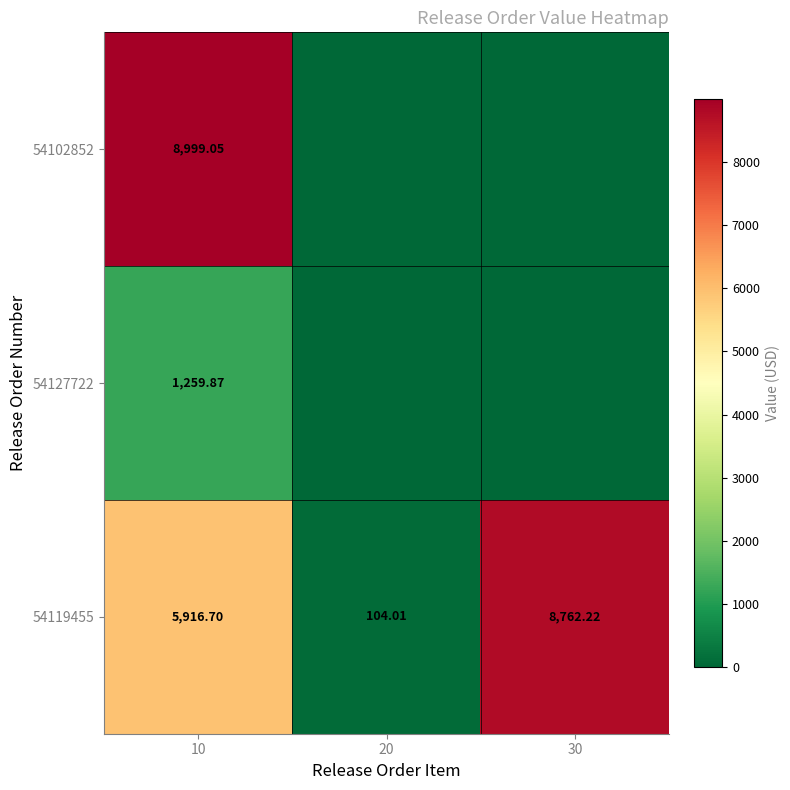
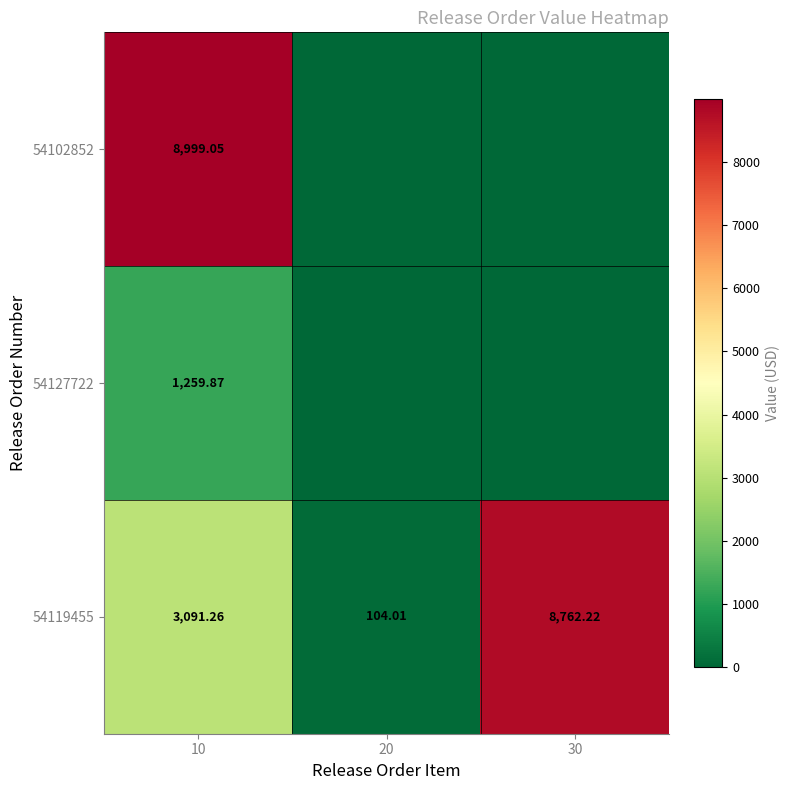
54119455, 10: 5,916.70 -> 3,091.26
